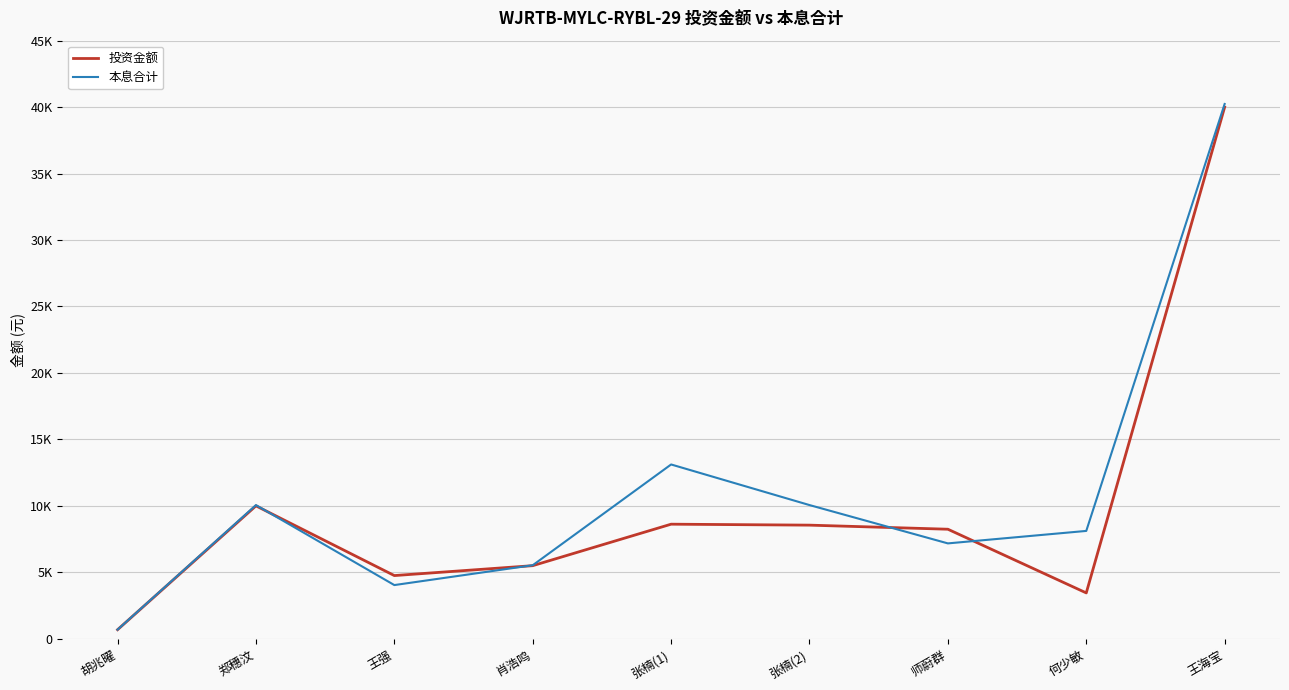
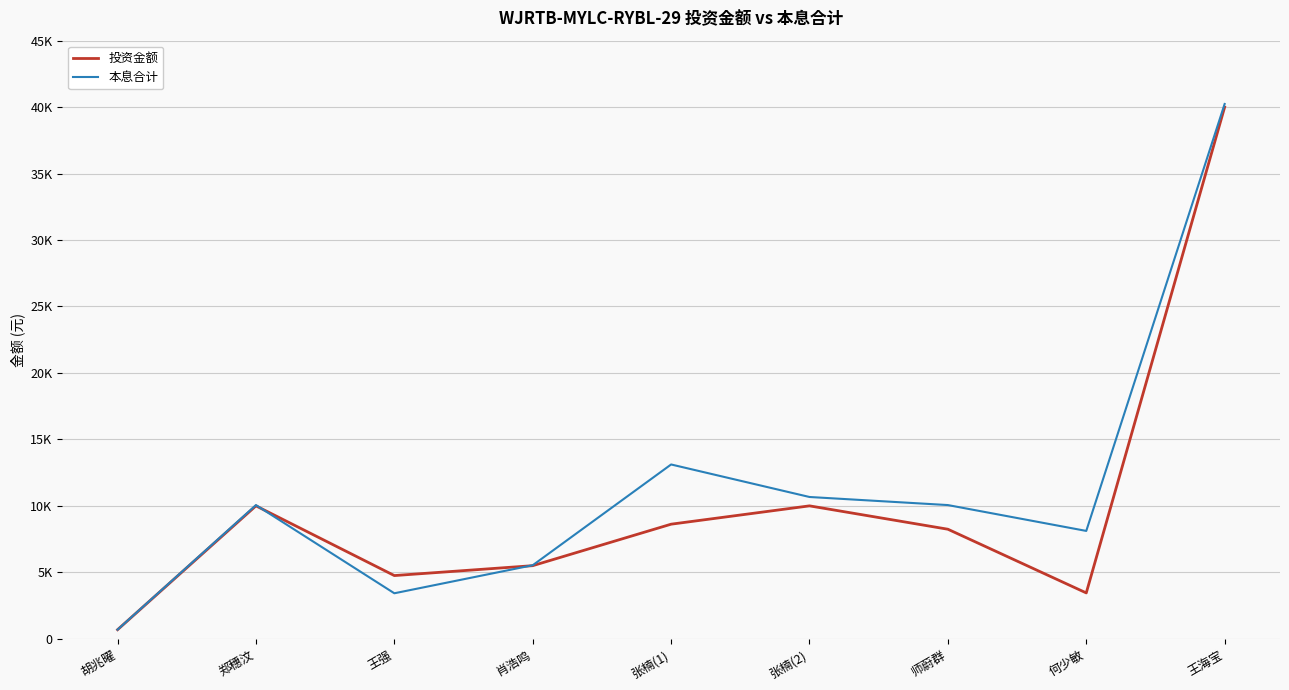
本息合计, 王强: 4000 -> 3400
投资金额, 张楠(2): 8500 -> 10000
本息合计, 张楠(2): 10100 -> 10700
本息合计, 师蔚群: 7200 -> 10100
